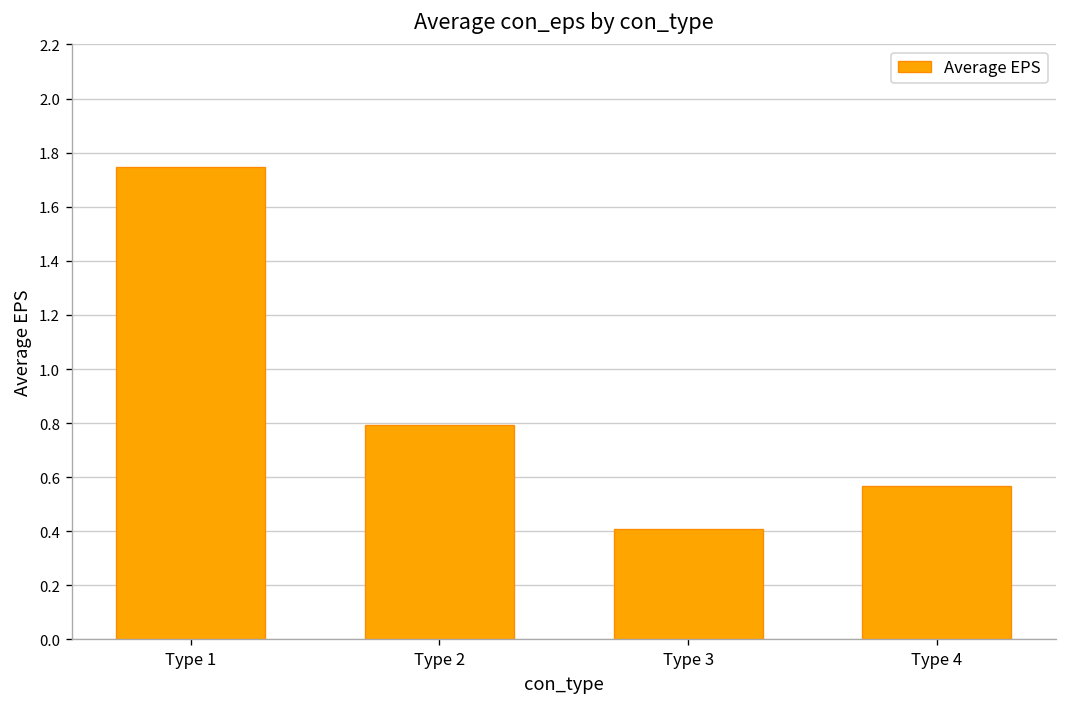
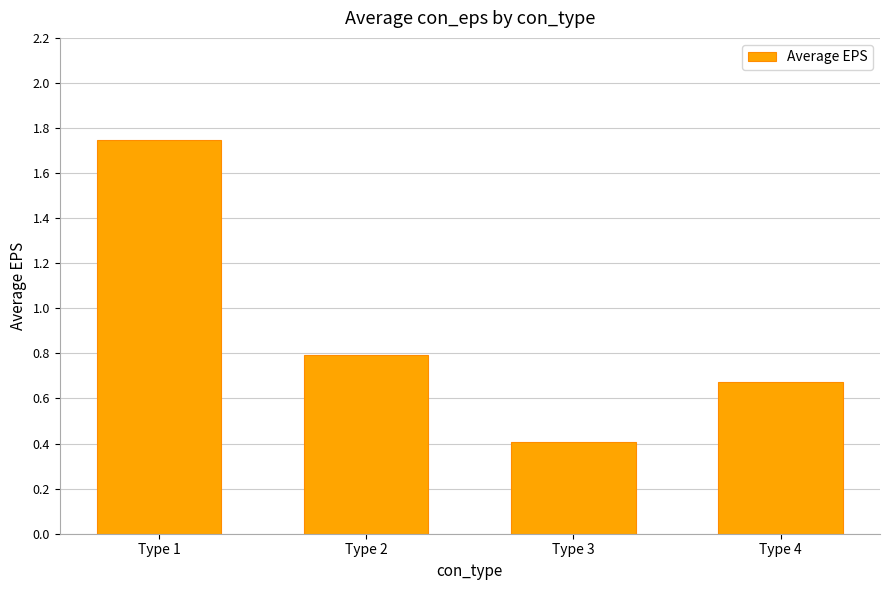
Type 4: 0.57 -> 0.67
